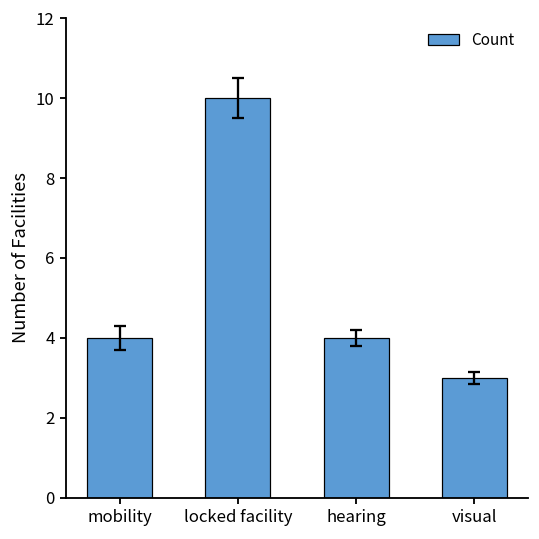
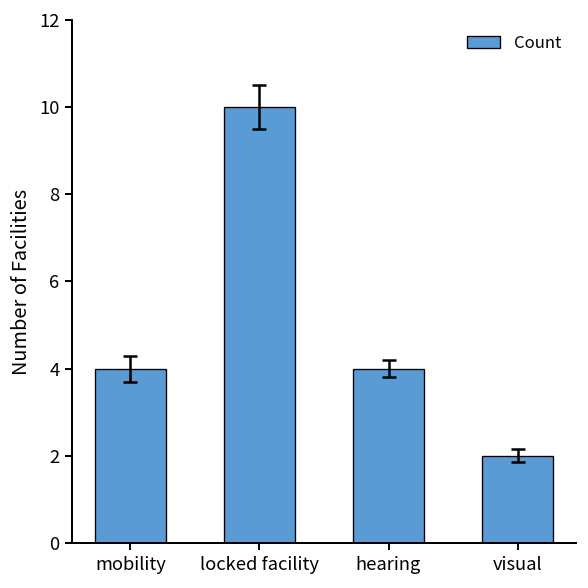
Count, visual: 3 -> 2
